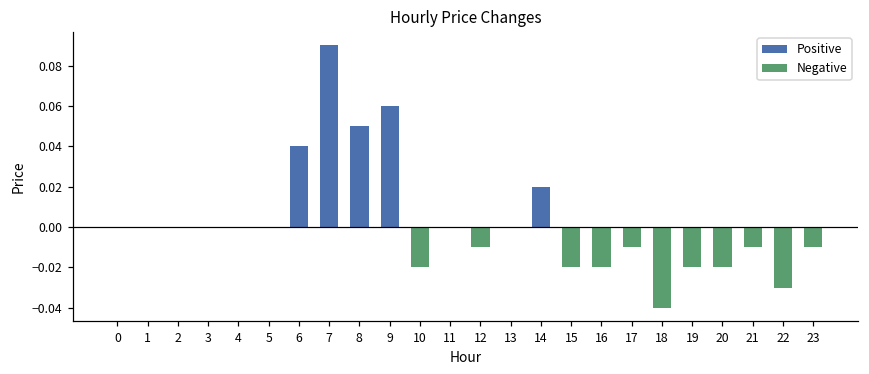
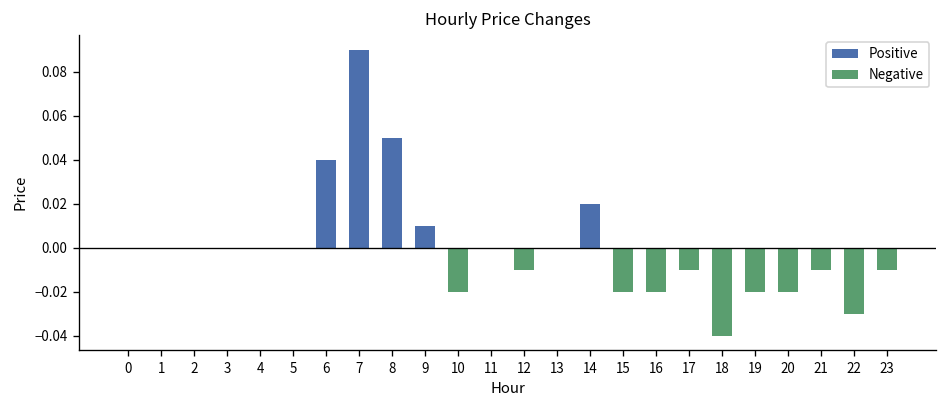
9: 0.06 -> 0.01
